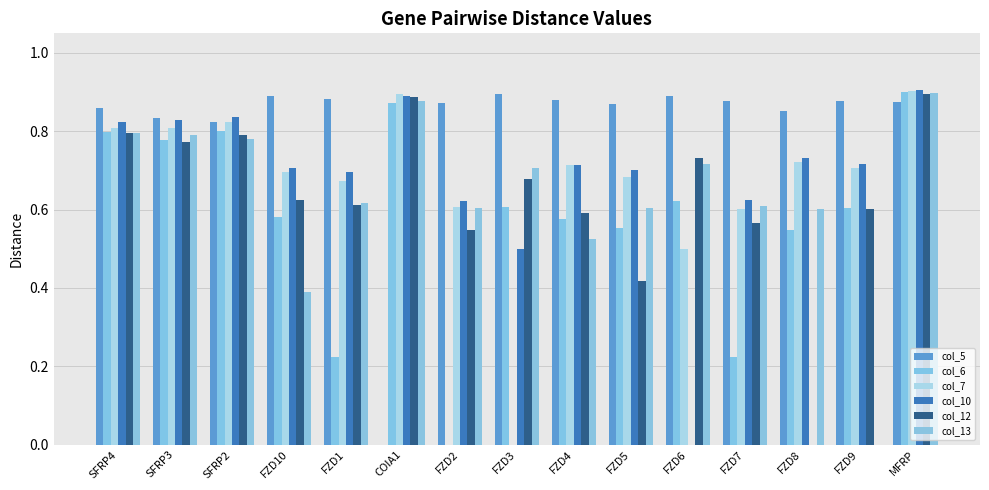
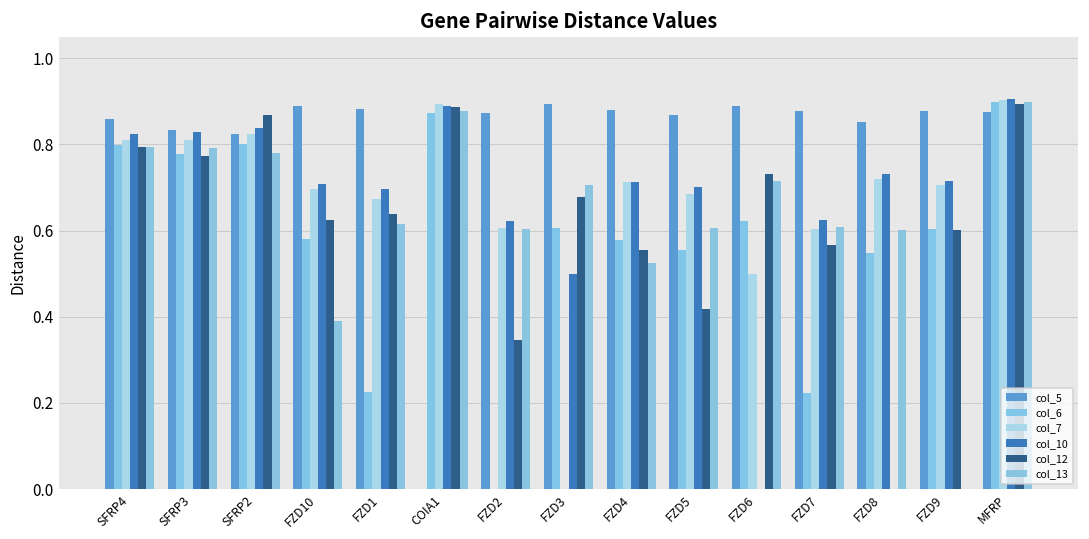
col_12, SFRP2: 0.79 -> 0.87
col_12, FZD1: 0.61 -> 0.64
col_12, FZD2: 0.55 -> 0.35
col_12, FZD4: 0.59 -> 0.55
